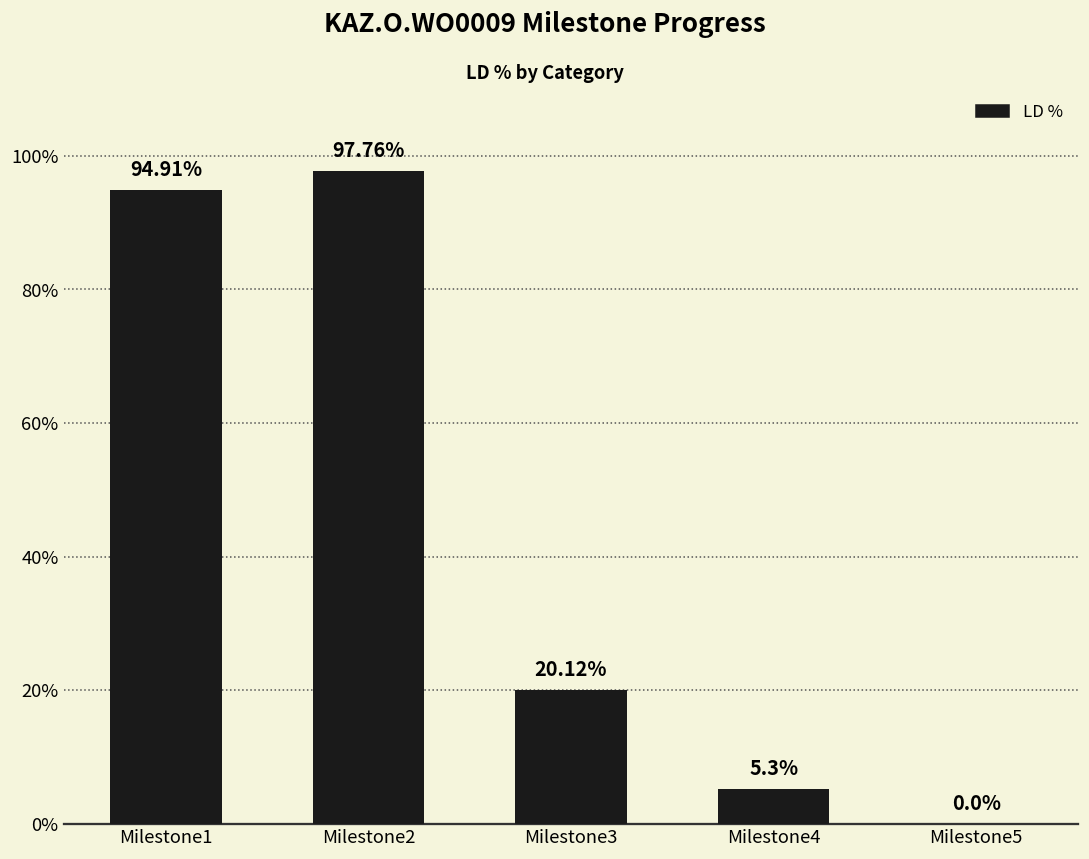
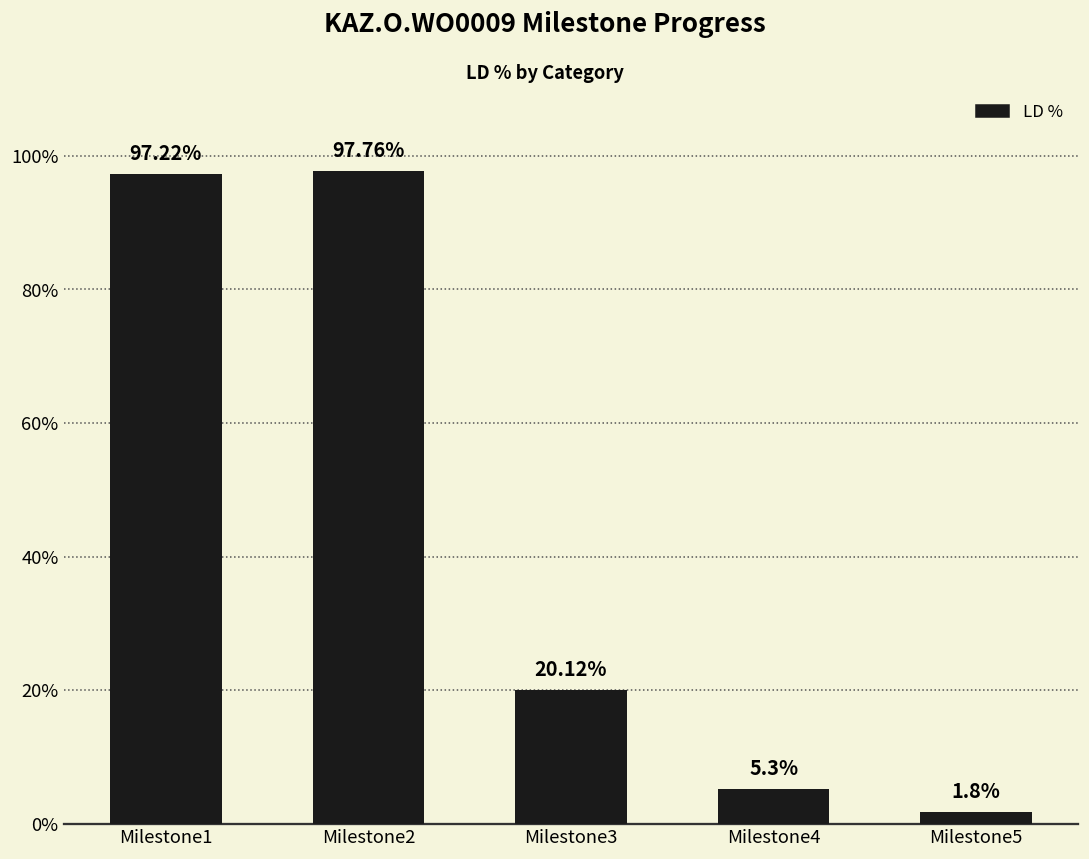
Milestone1: 94.91% -> 97.22%
Milestone5: 0.0% -> 1.8%
